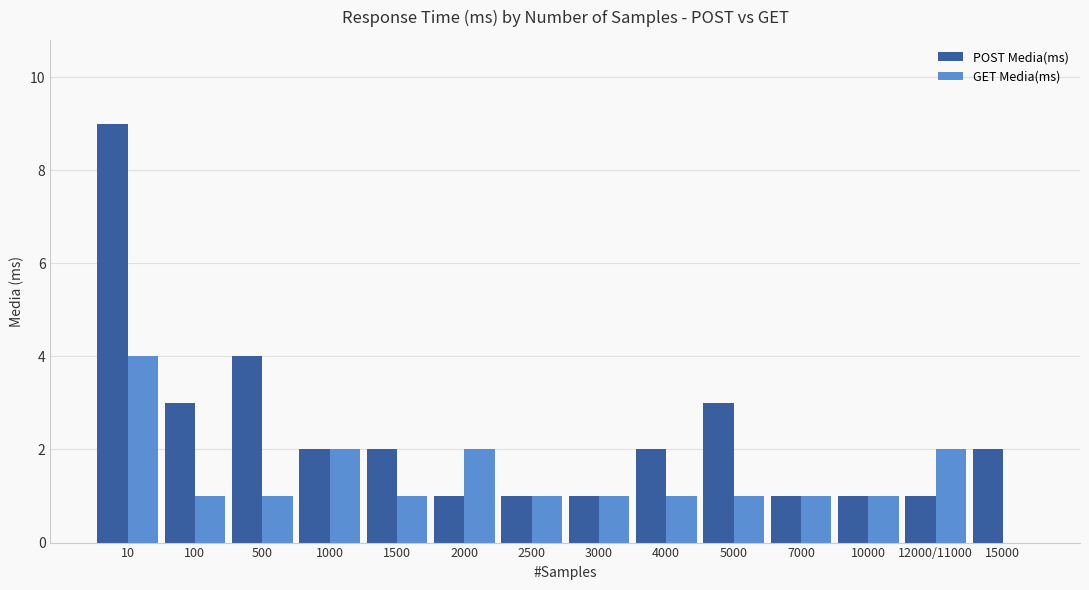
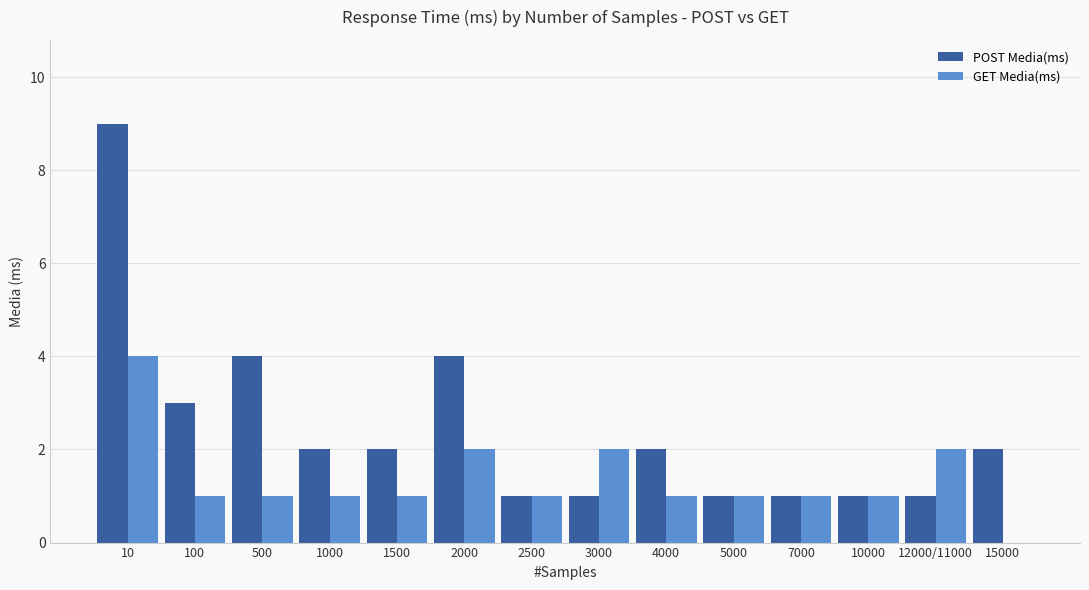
GET Media(ms), 1000: 2 -> 1
POST Media(ms), 2000: 1 -> 4
GET Media(ms), 3000: 1 -> 2
POST Media(ms), 5000: 3 -> 1
